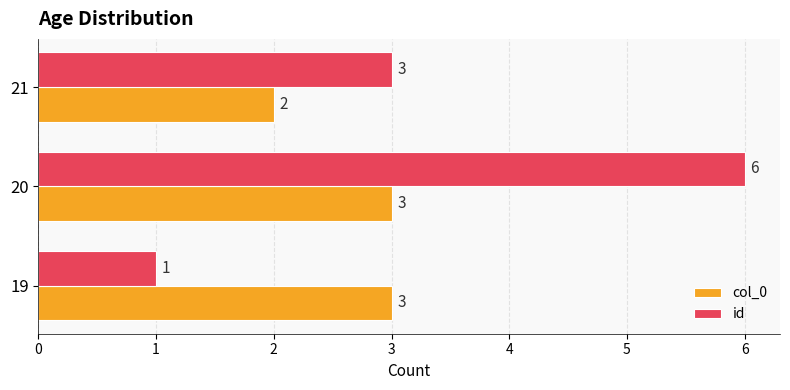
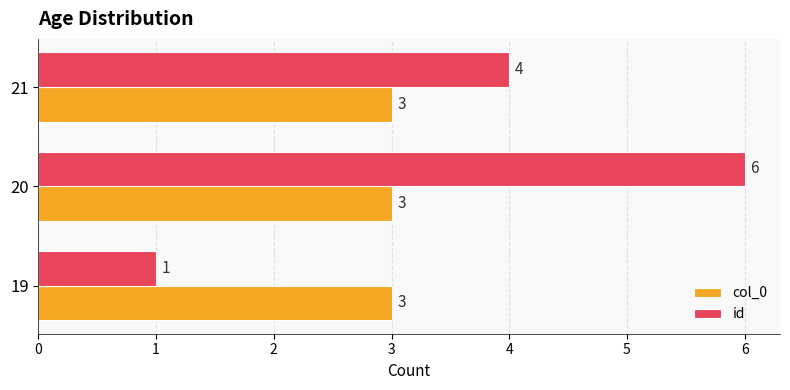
id, 21: 3 -> 4
col_0, 21: 2 -> 3
